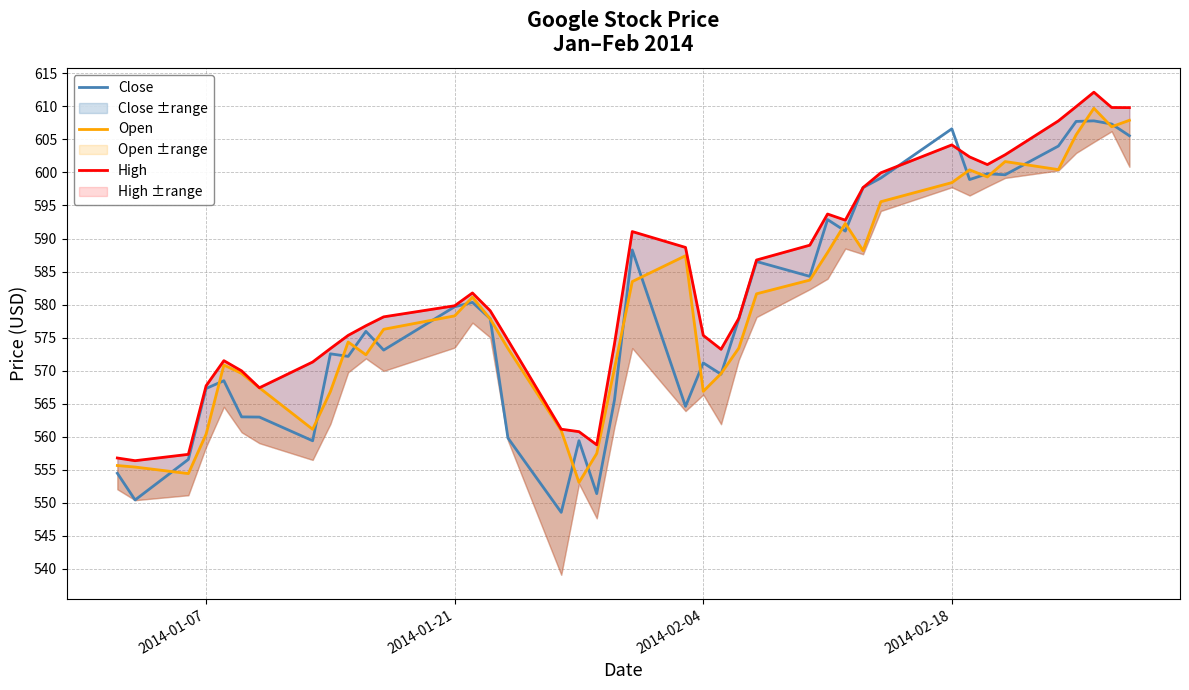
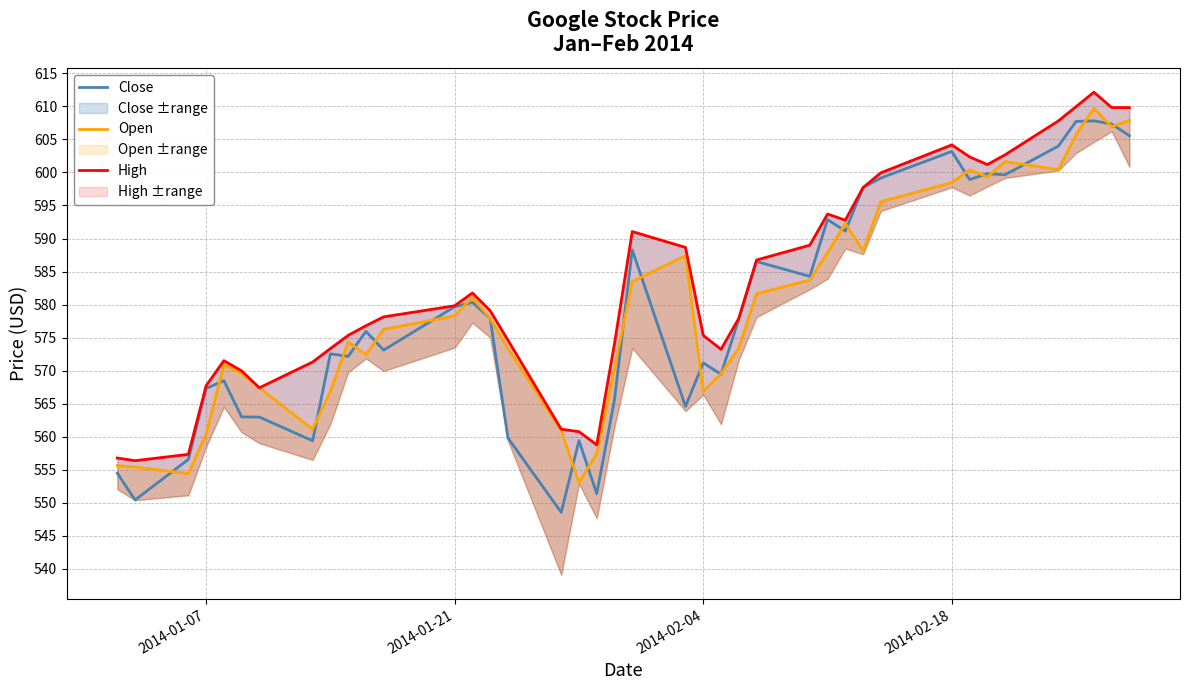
Close, 2014-02-18: 607 -> 603
